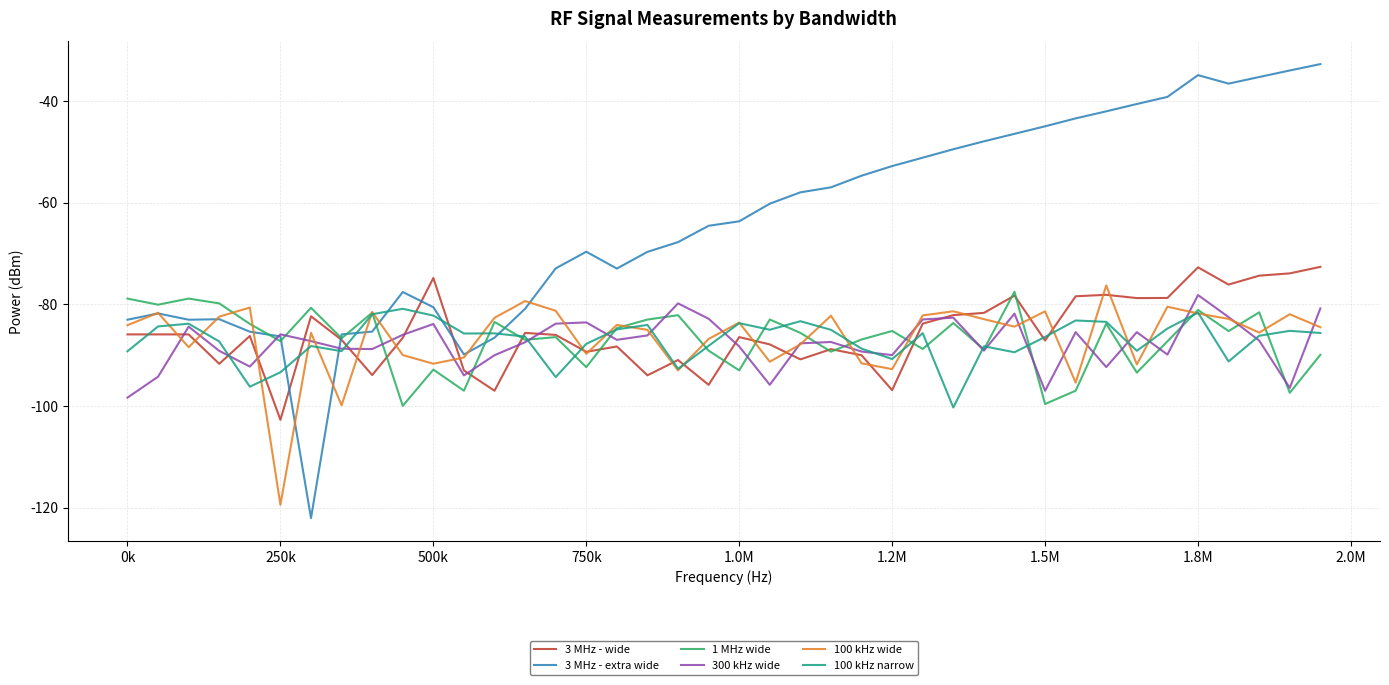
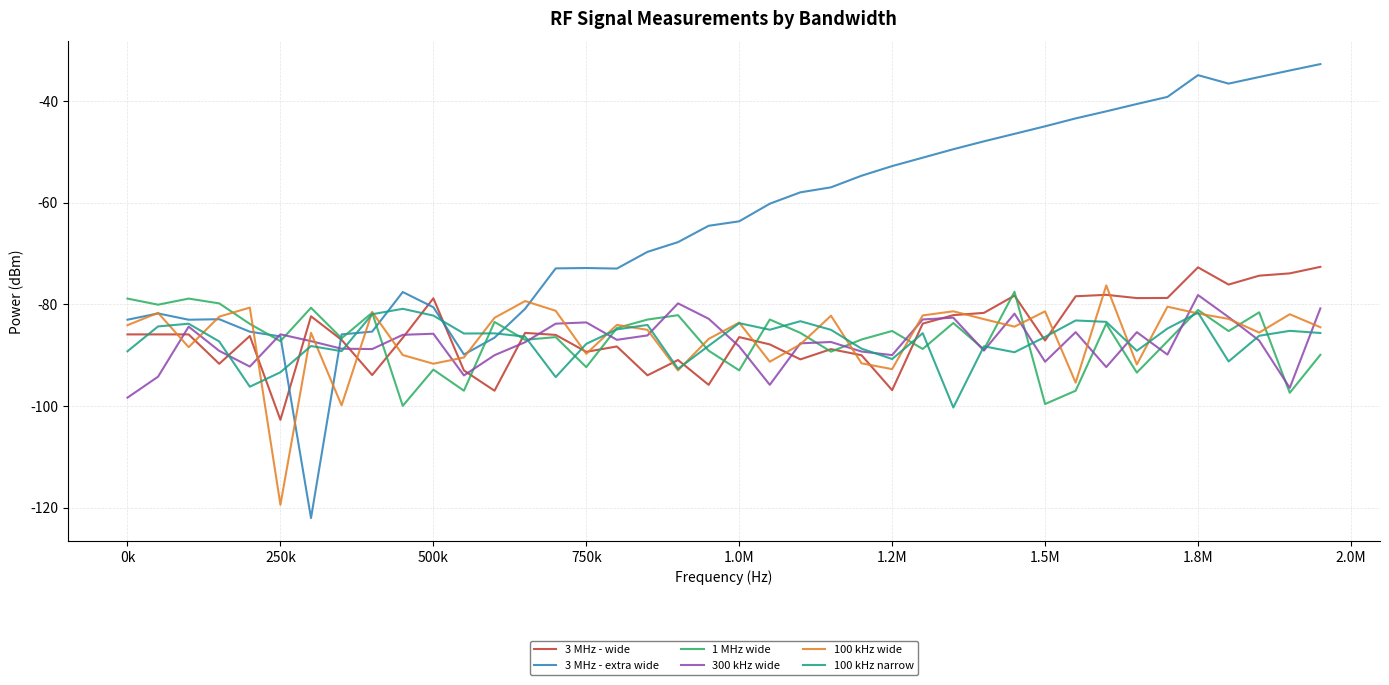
3 MHz - wide, 500k: -75 -> -79
300 kHz wide, 500k: -84 -> -86
3 MHz - extra wide, 750k: -70 -> -73
300 kHz wide, 1.5M: -97 -> -91
